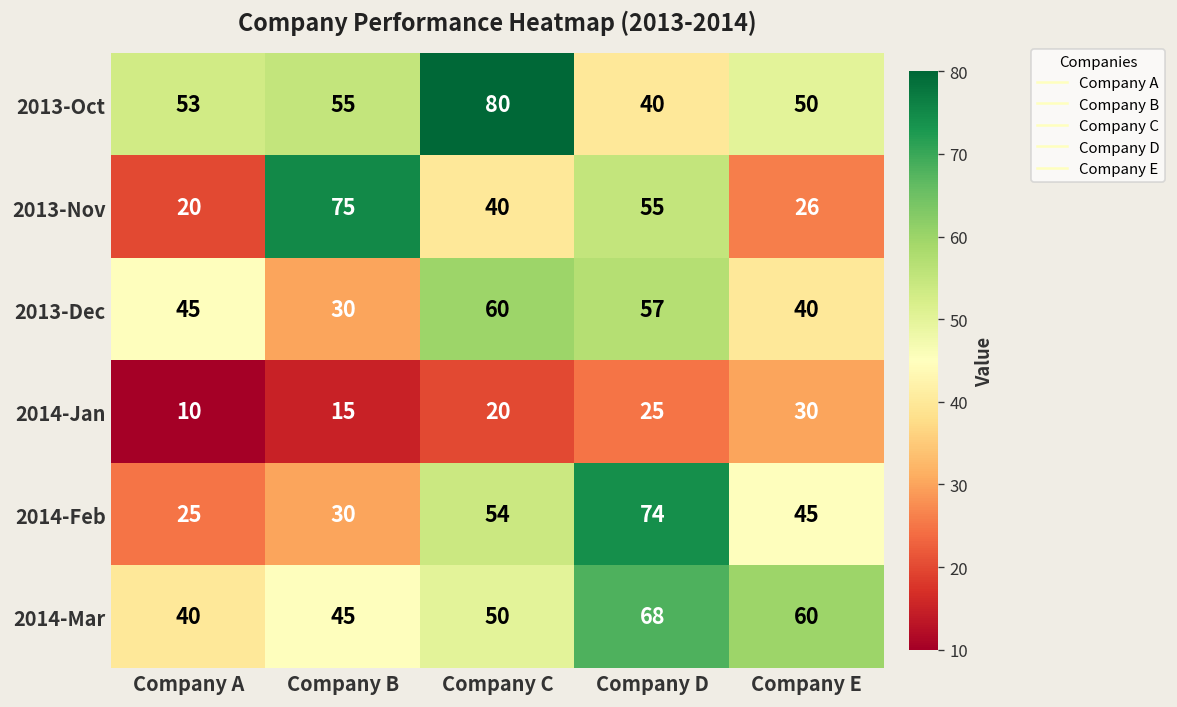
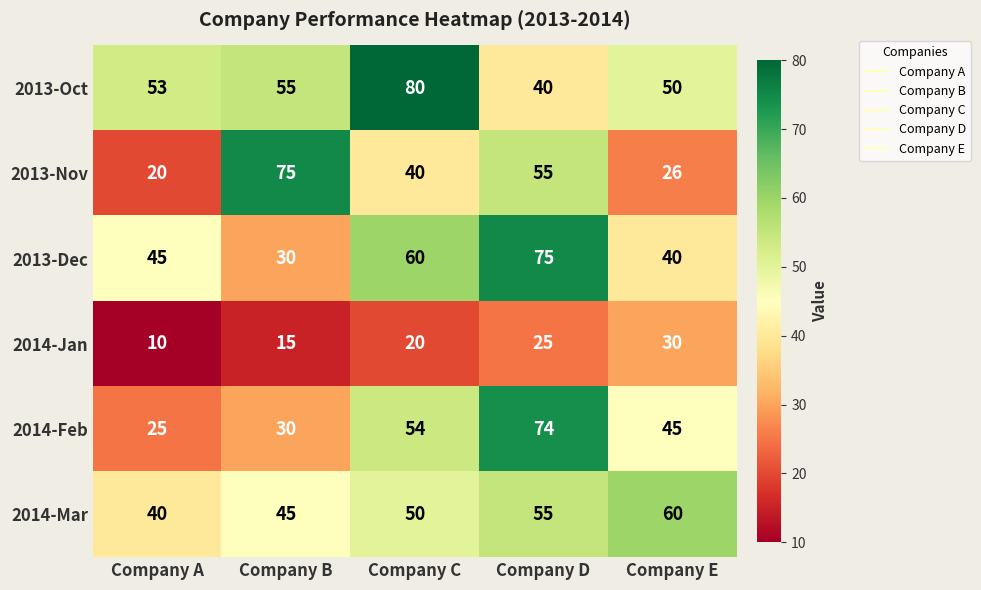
2013-Dec, Company D: 57 -> 75
2014-Mar, Company D: 68 -> 55
